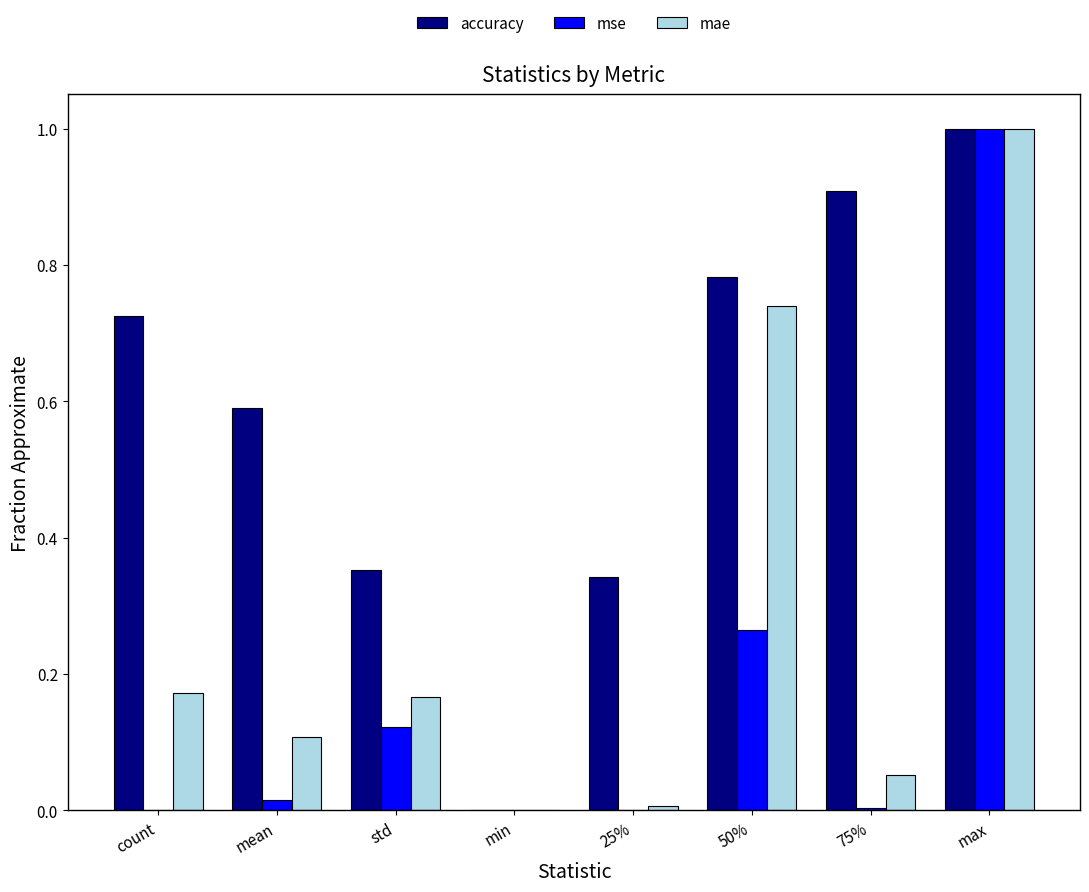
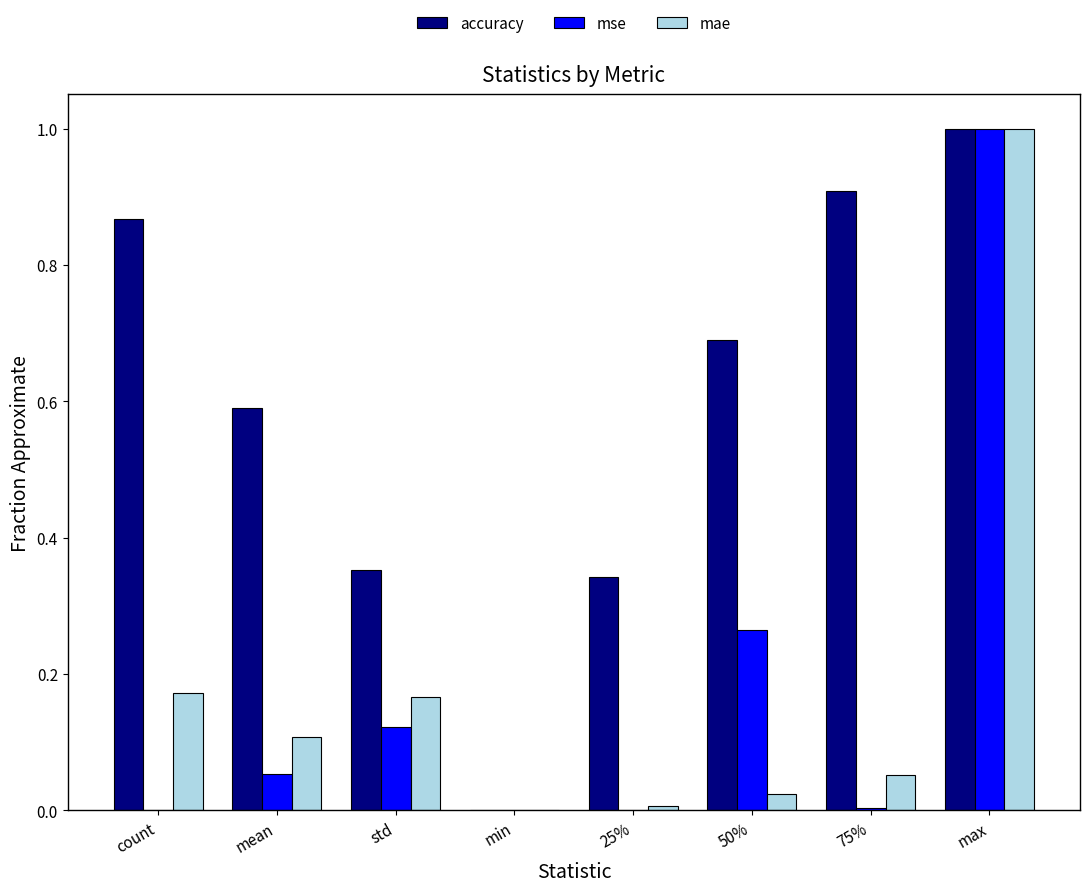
accuracy, count: 0.73 -> 0.87
mse, mean: 0.02 -> 0.05
accuracy, 50%: 0.78 -> 0.69
mae, 50%: 0.74 -> 0.02
